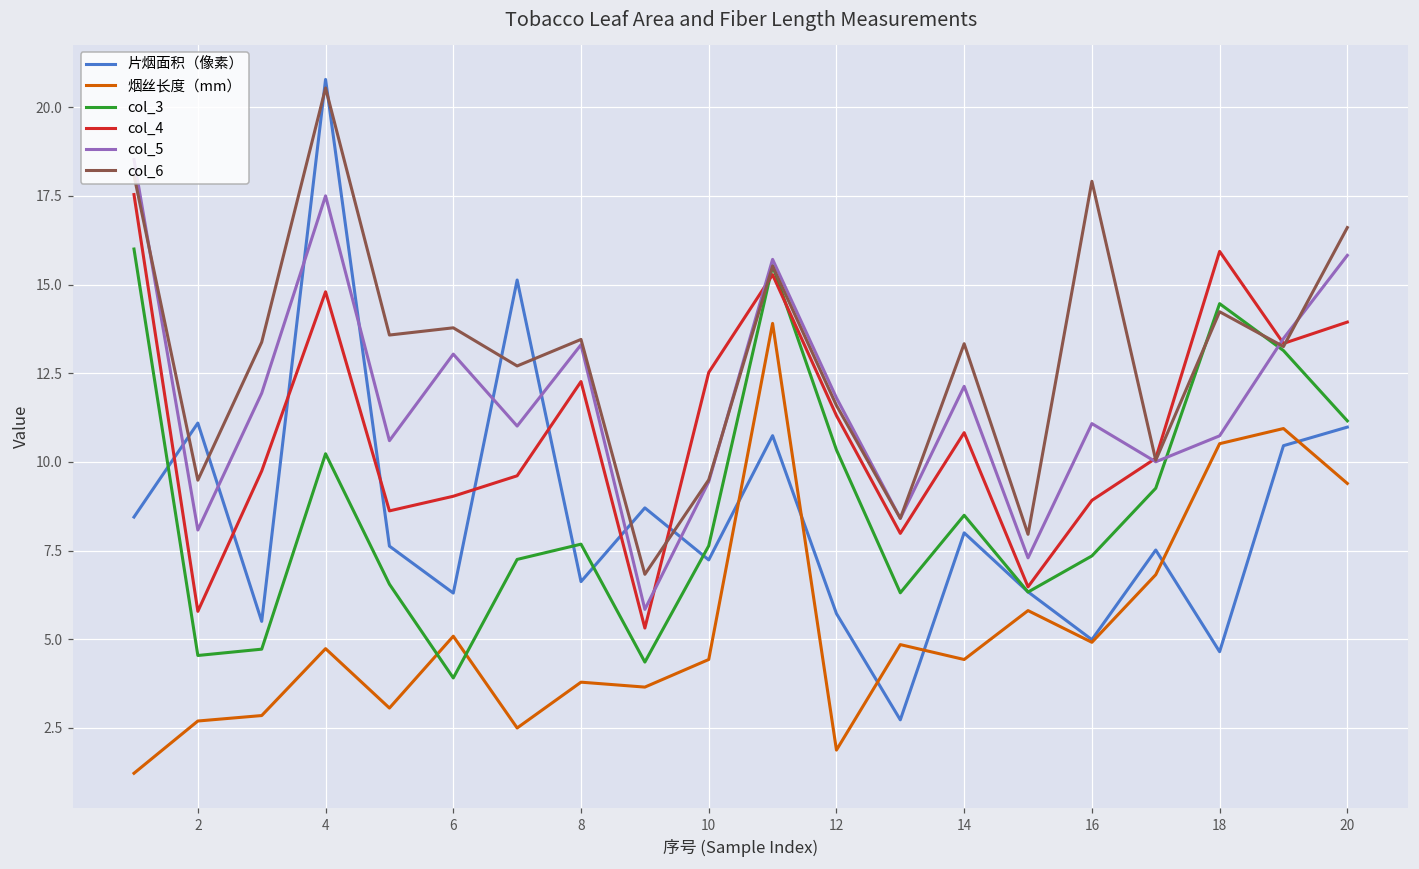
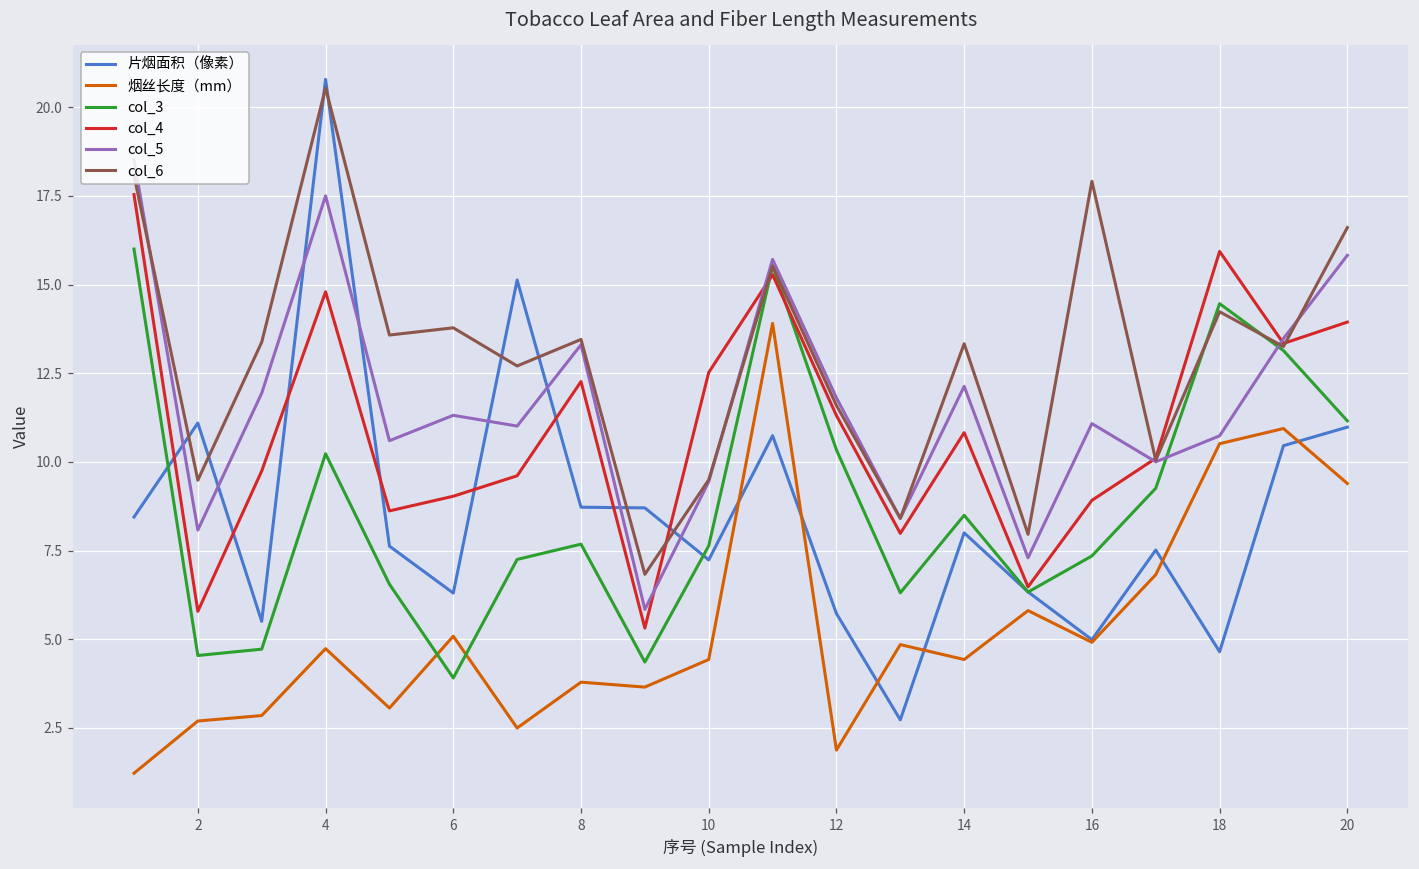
col_5, 6: 13.0 -> 11.3
片烟面积（像素）, 8: 6.6 -> 8.7
